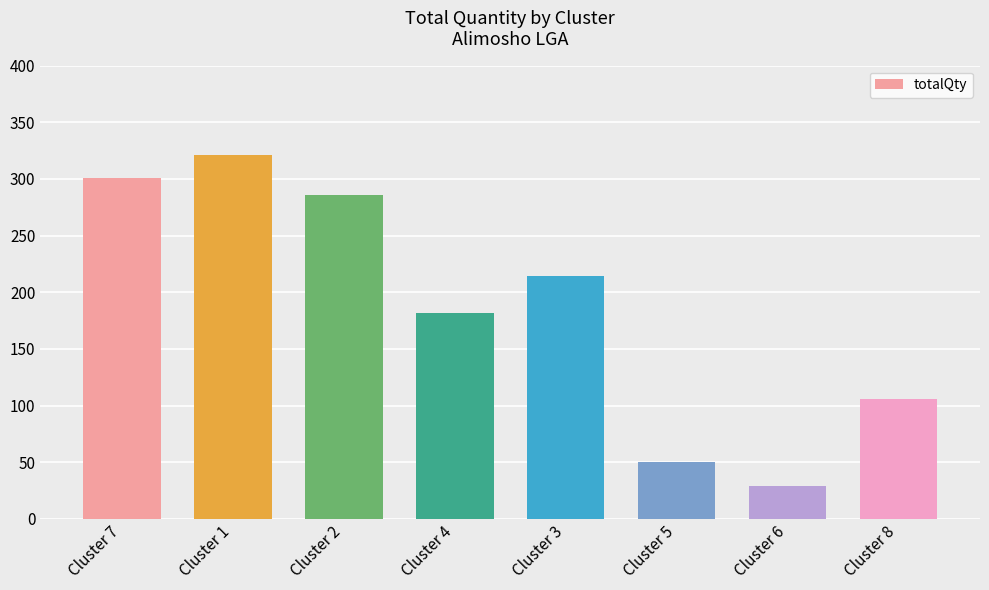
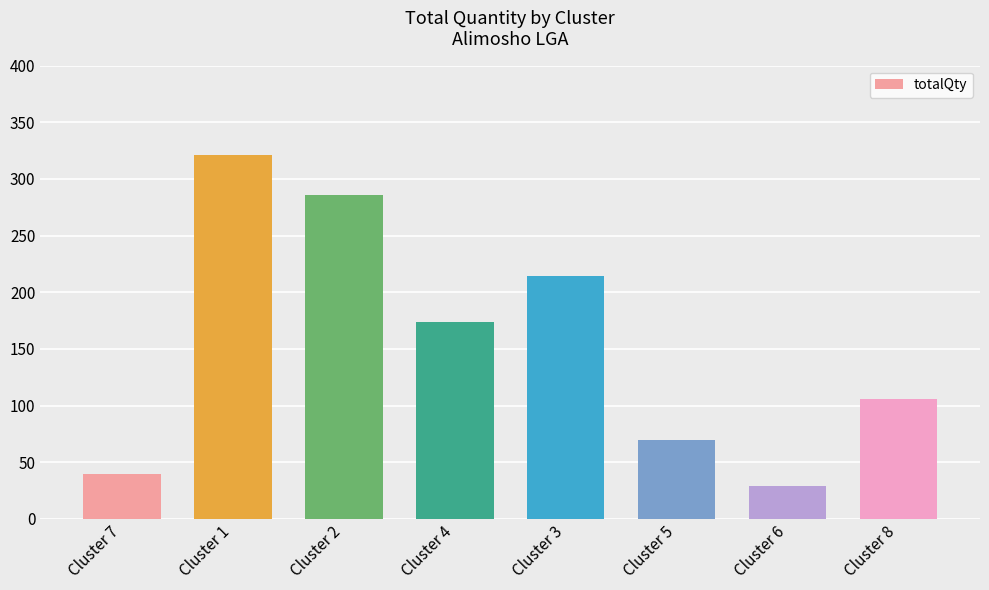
Cluster 7: 301 -> 40
Cluster 4: 182 -> 174
Cluster 5: 50 -> 70
